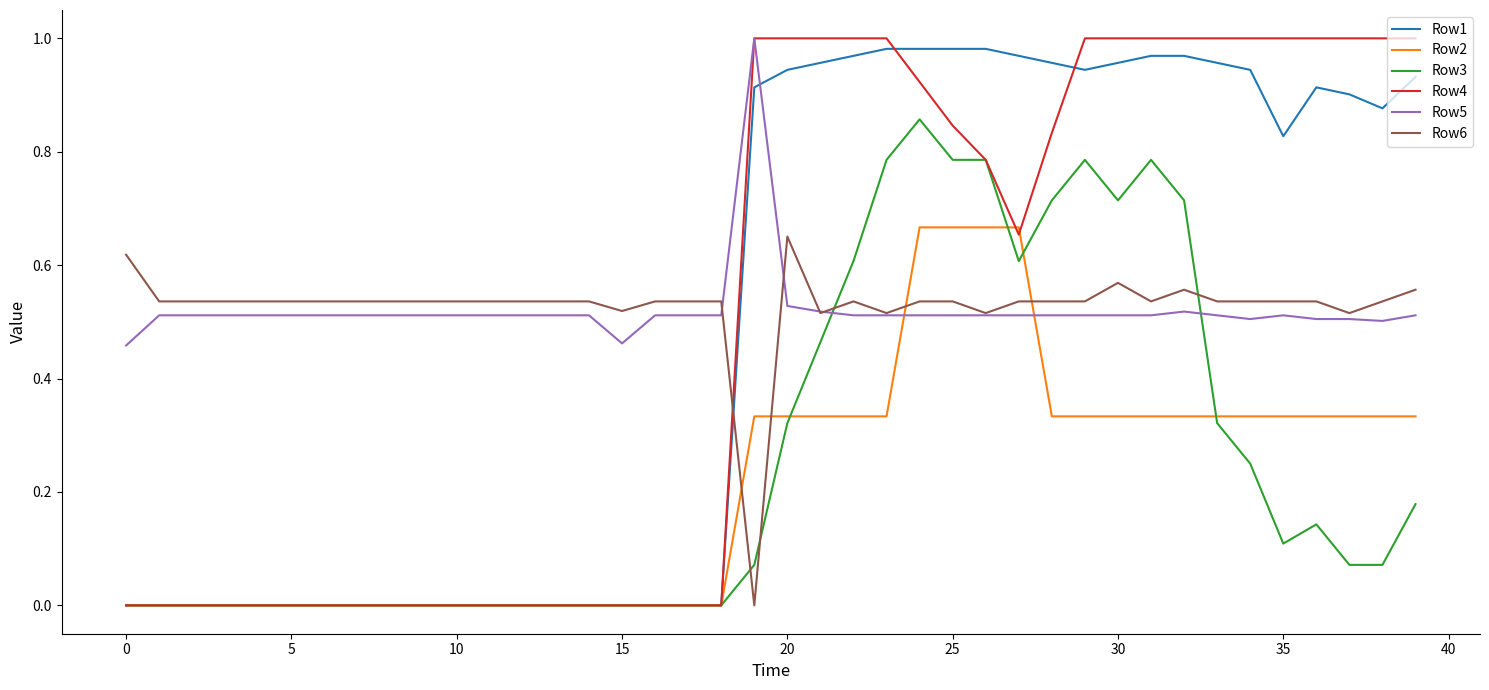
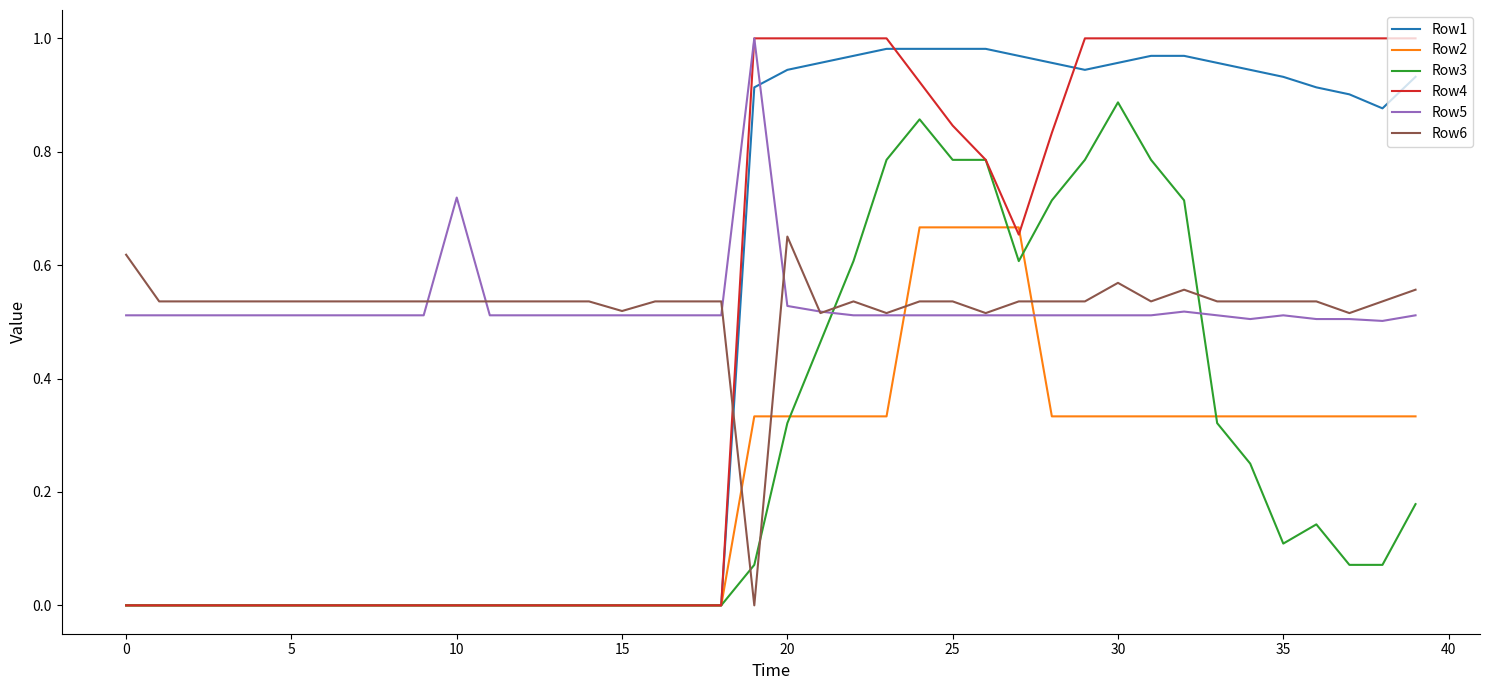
Row5, 0: 0.46 -> 0.51
Row5, 10: 0.51 -> 0.72
Row5, 15: 0.46 -> 0.51
Row3, 30: 0.71 -> 0.89
Row1, 35: 0.83 -> 0.93
